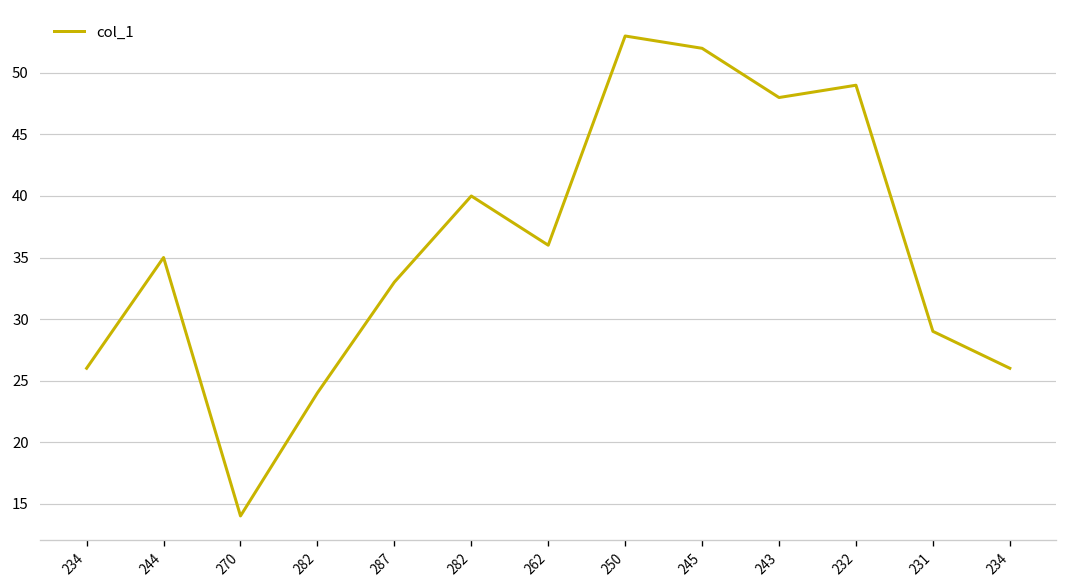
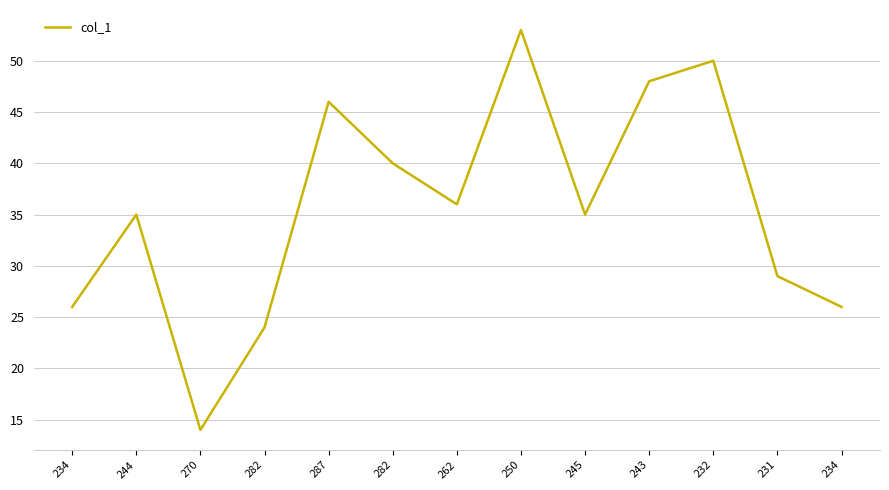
287: 33 -> 46
245: 52 -> 35
232: 49 -> 50
